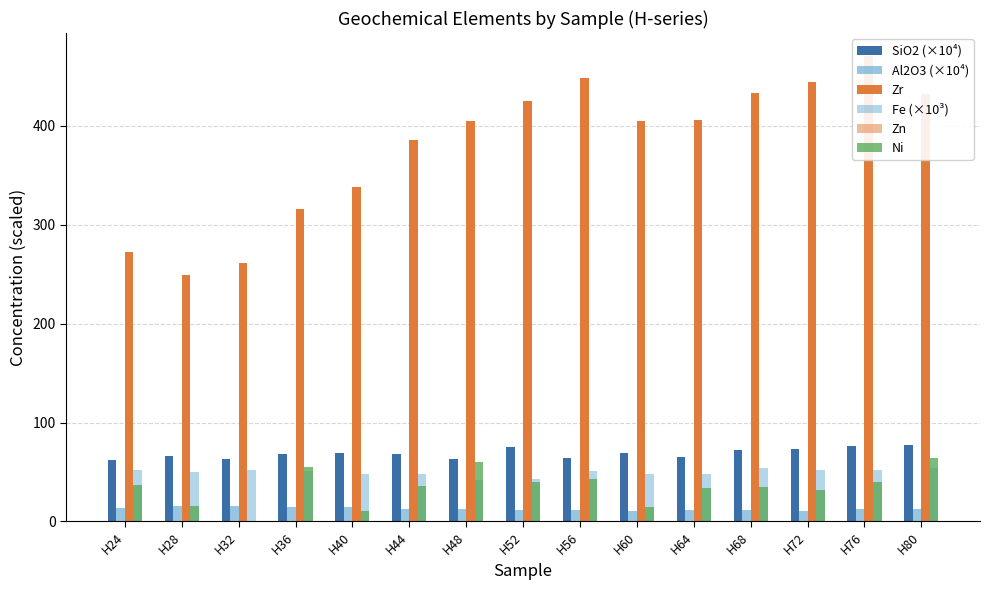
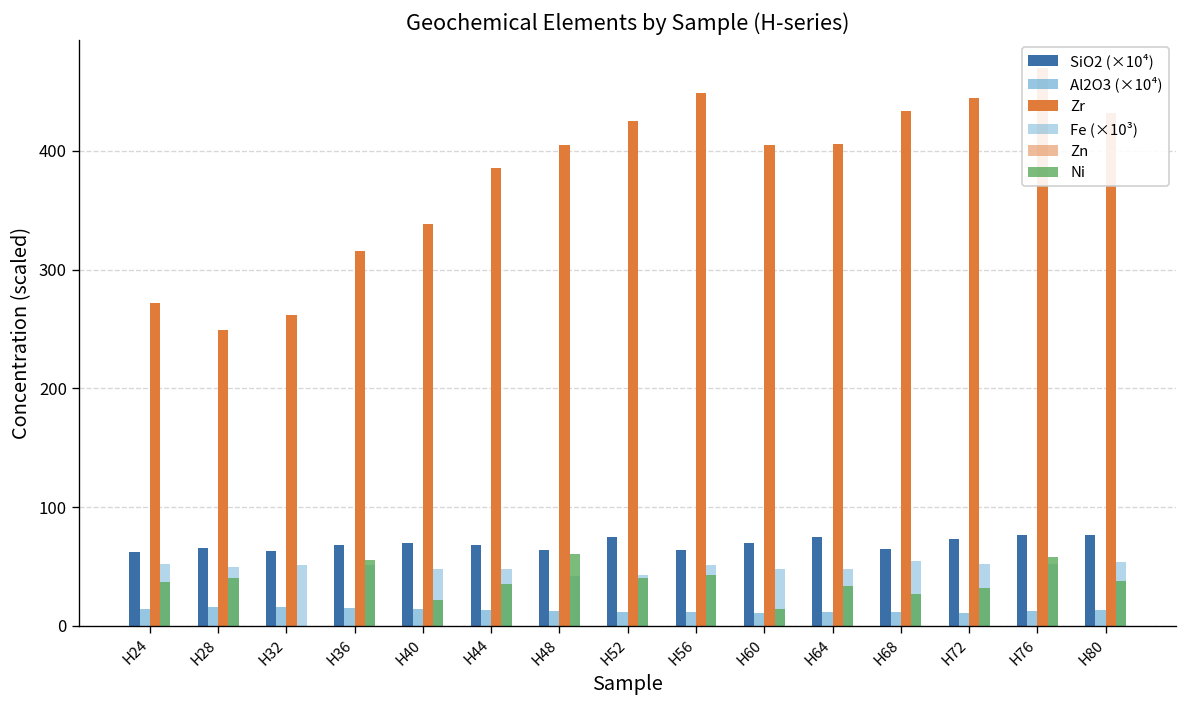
Ni, H28: 20 -> 40
Ni, H40: 10 -> 20
SiO2 (×10⁴), H64: 66 -> 74
SiO2 (×10⁴), H68: 70 -> 60
Ni, H68: 35 -> 26
Ni, H76: 40 -> 60
Ni, H80: 60 -> 40
